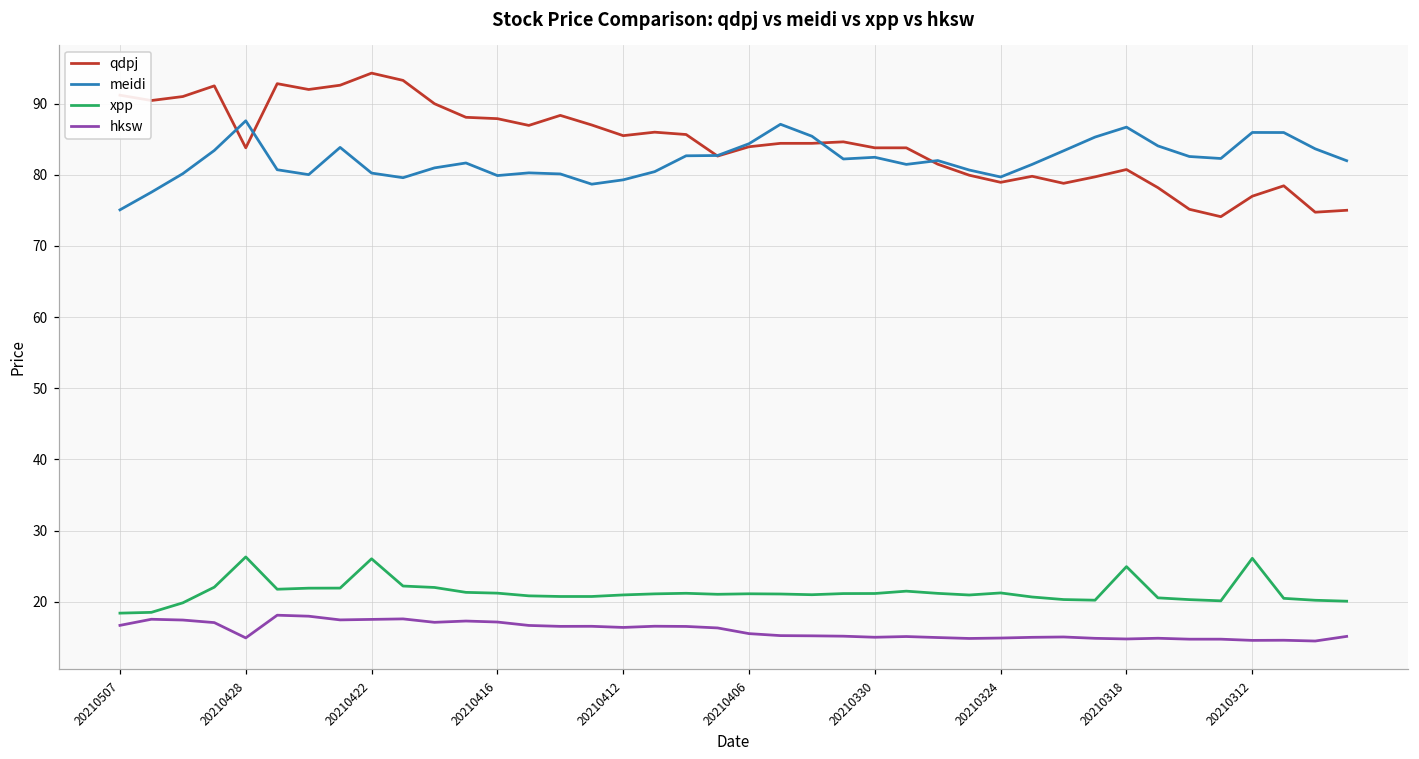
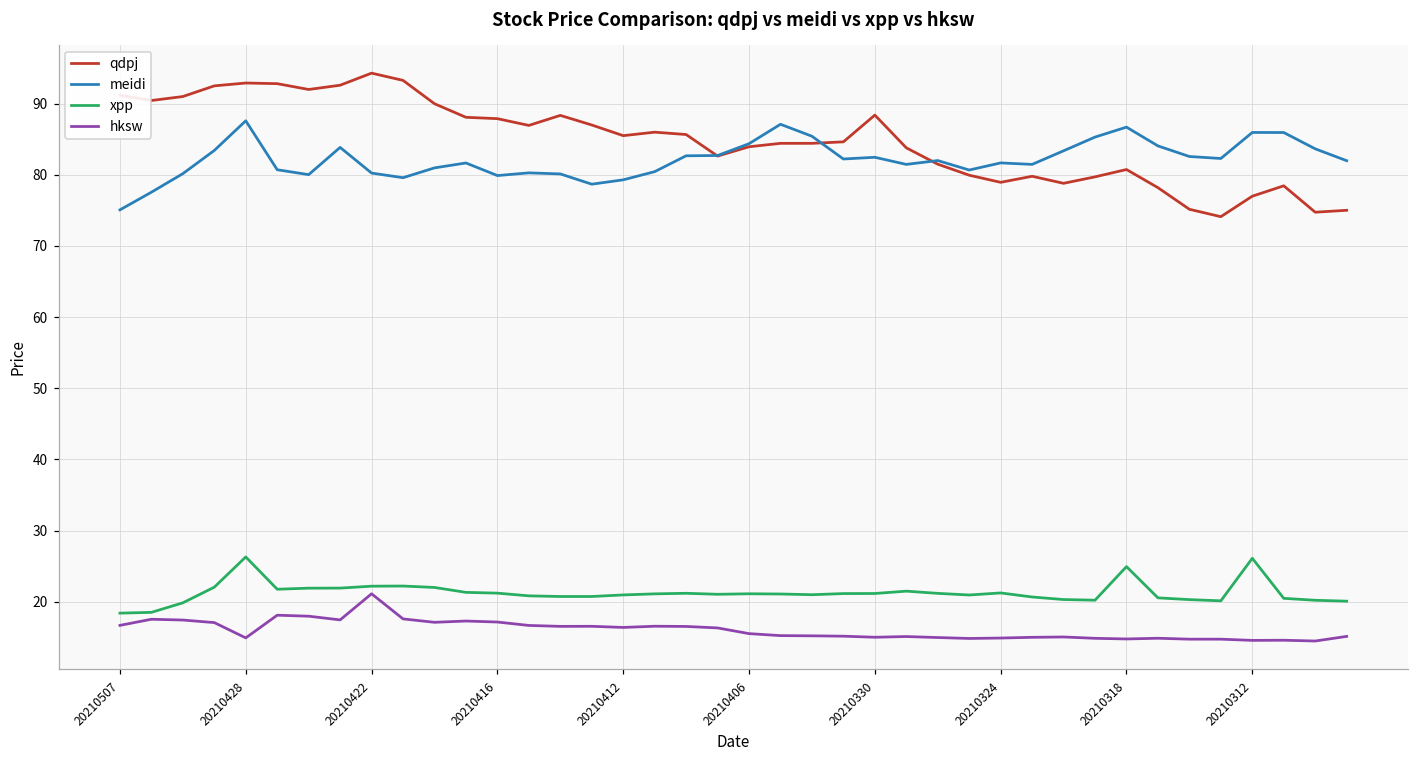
qdpj, 20210428: 84 -> 93
xpp, 20210422: 26 -> 22
hksw, 20210422: 18 -> 21
qdpj, 20210330: 84 -> 88
meidi, 20210324: 80 -> 82
